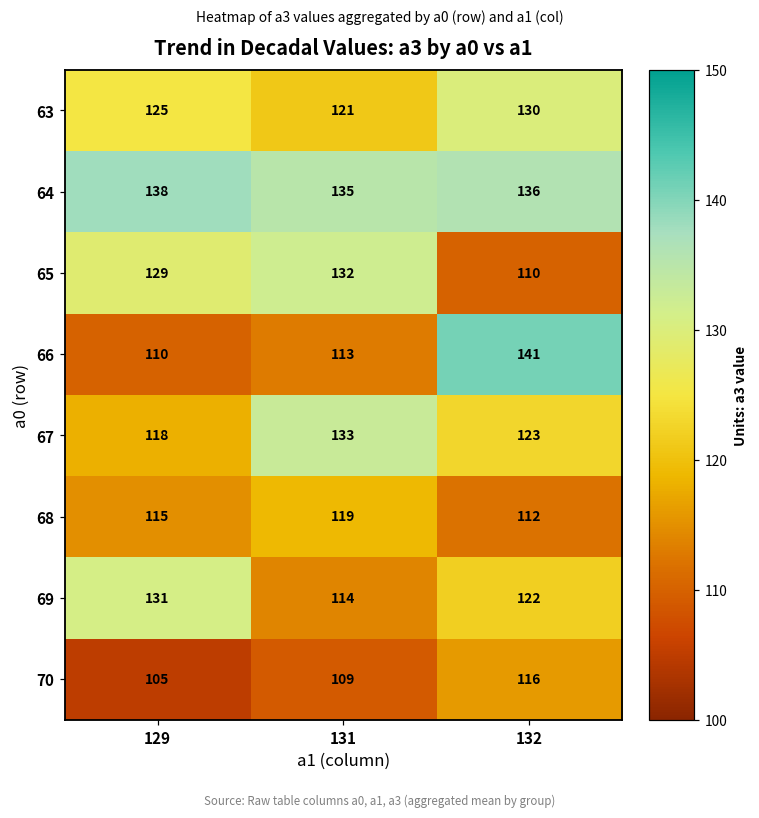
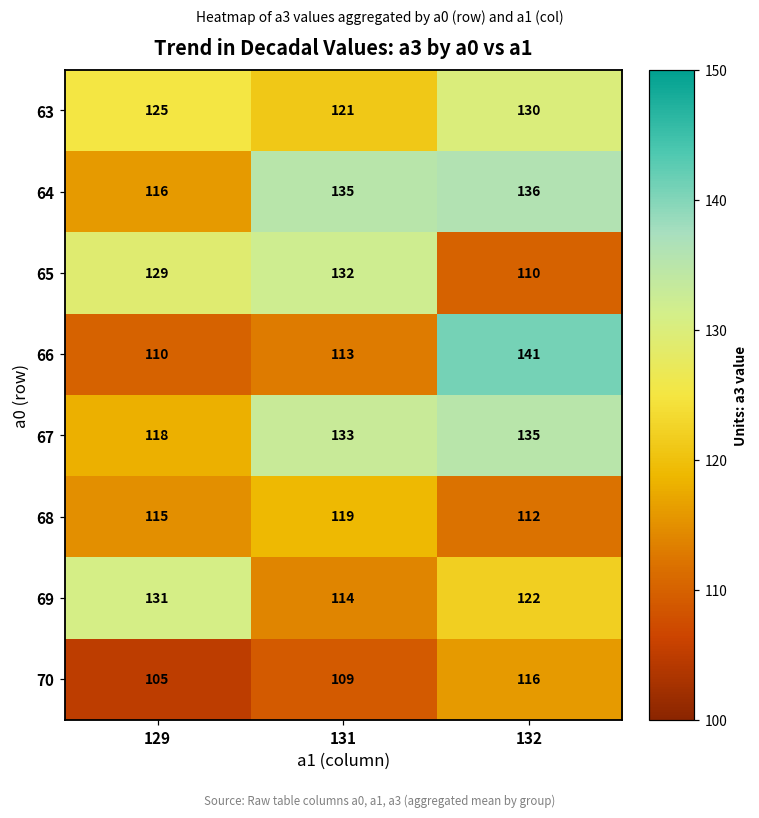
64, 129: 138 -> 116
67, 132: 123 -> 135
